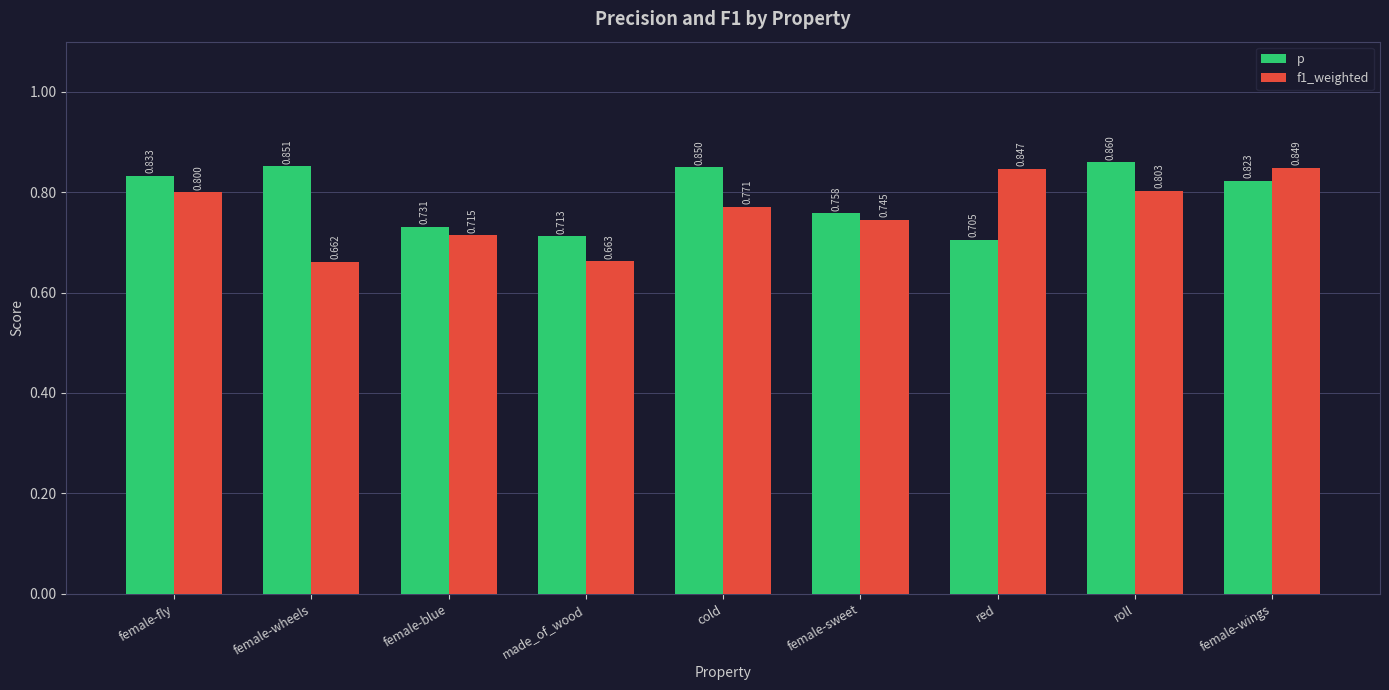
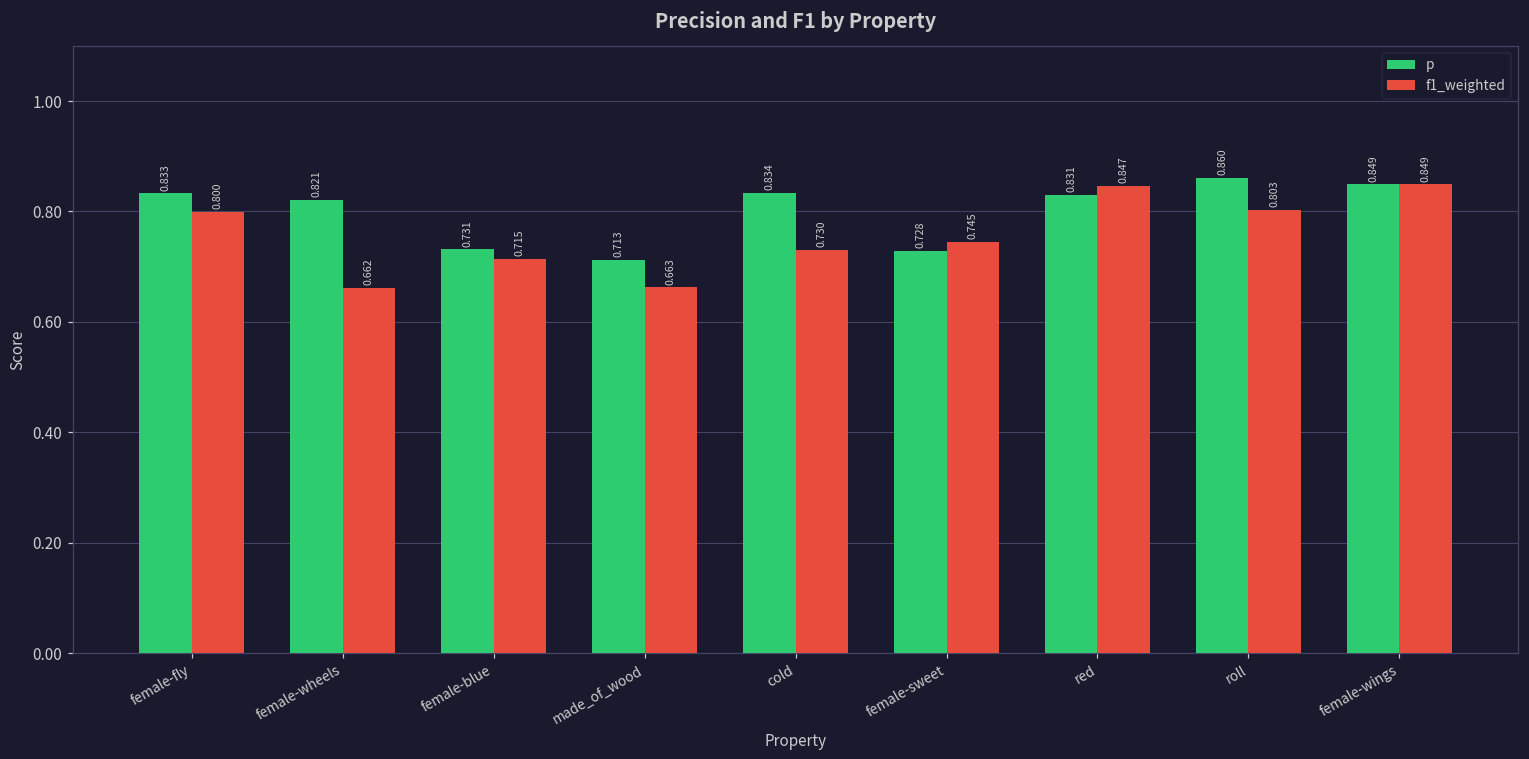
p, female-wheels: 0.851 -> 0.821
p, cold: 0.850 -> 0.834
f1_weighted, cold: 0.771 -> 0.730
p, female-sweet: 0.758 -> 0.728
p, red: 0.705 -> 0.831
p, female-wings: 0.823 -> 0.849
